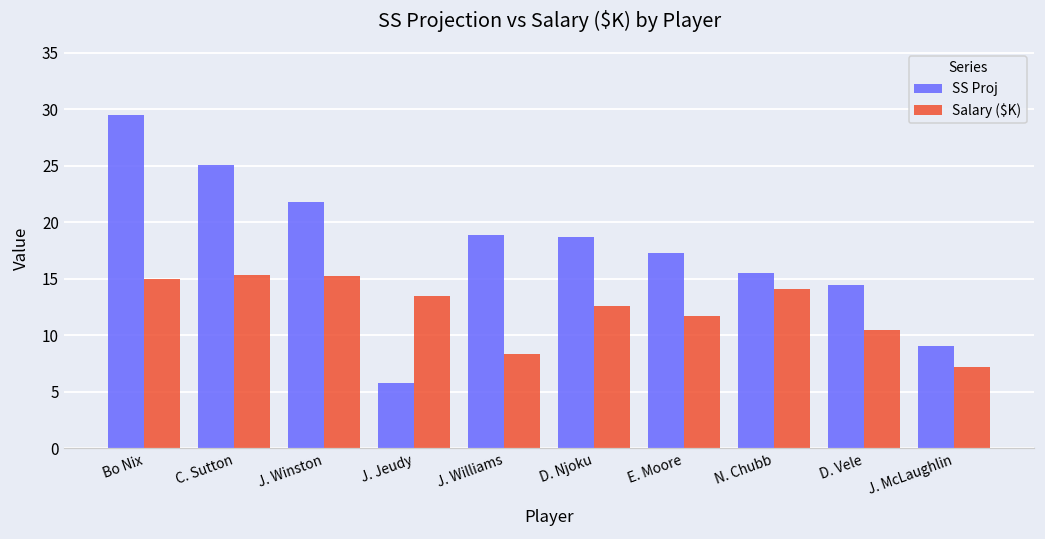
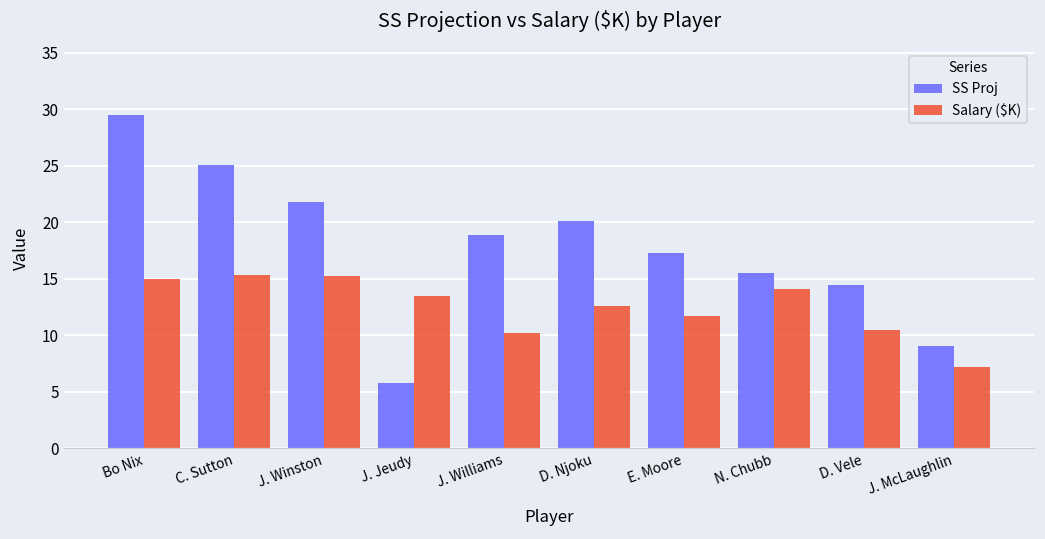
Salary ($K), J. Williams: 8.4 -> 10.2
SS Proj, D. Njoku: 18.7 -> 20.1
